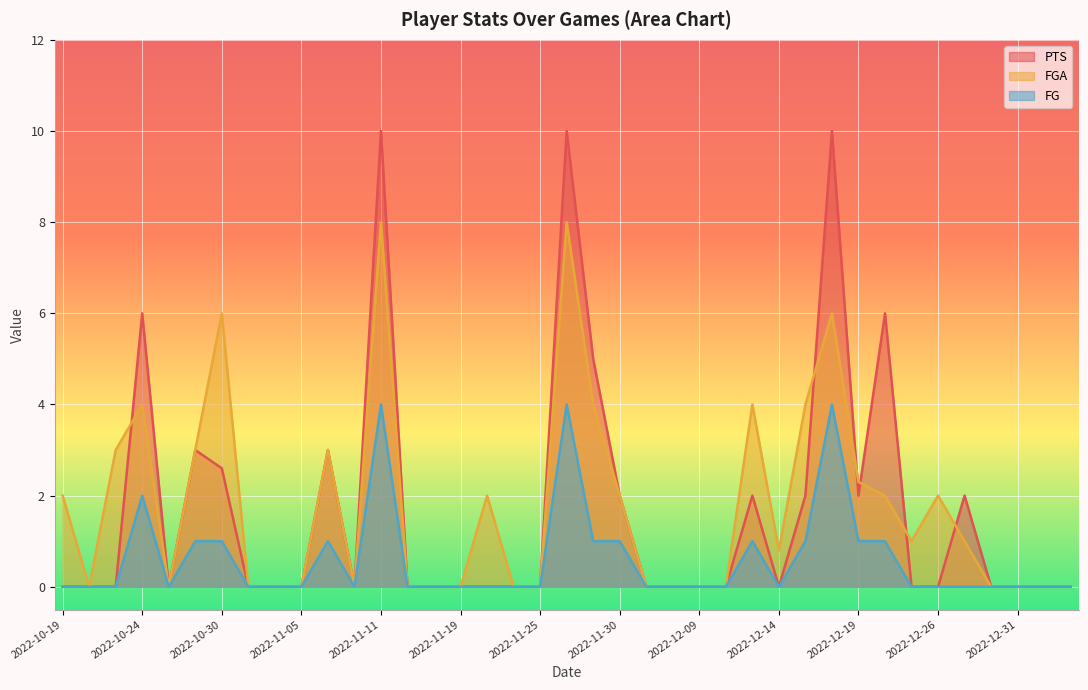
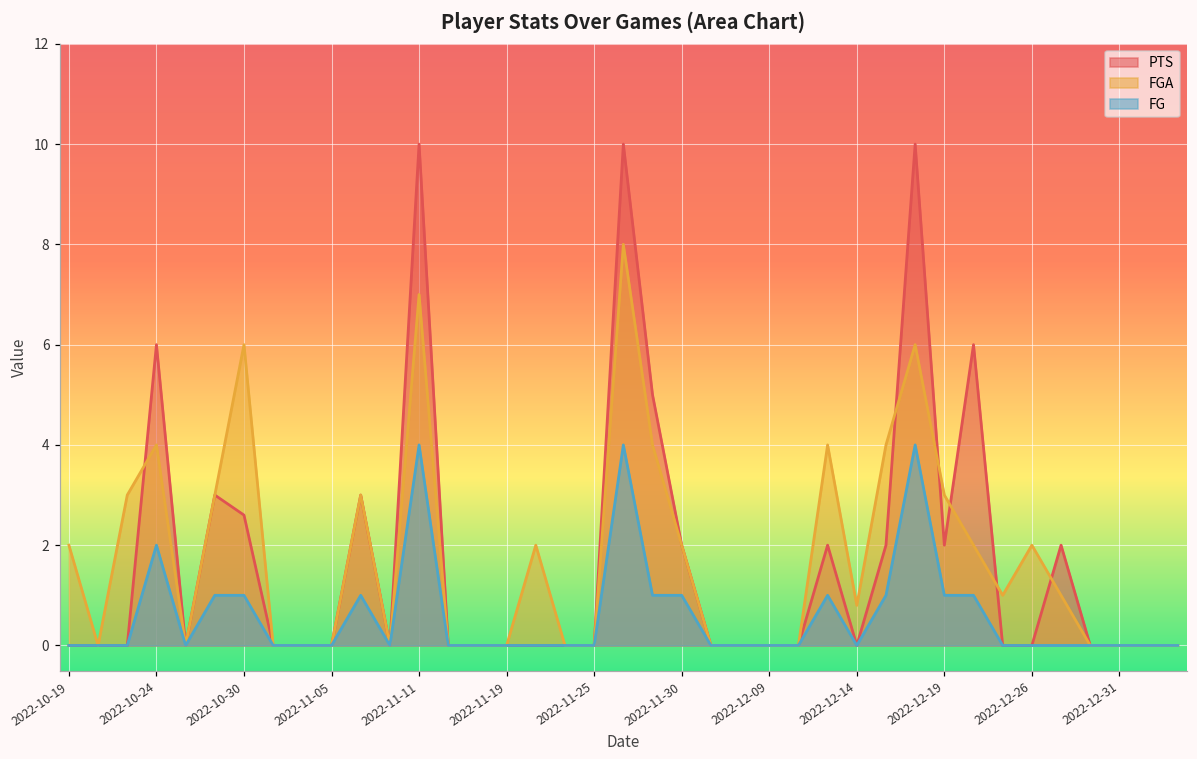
FGA, 2022-11-11: 8 -> 7
FGA, 2022-12-19: 2.3 -> 3.0
